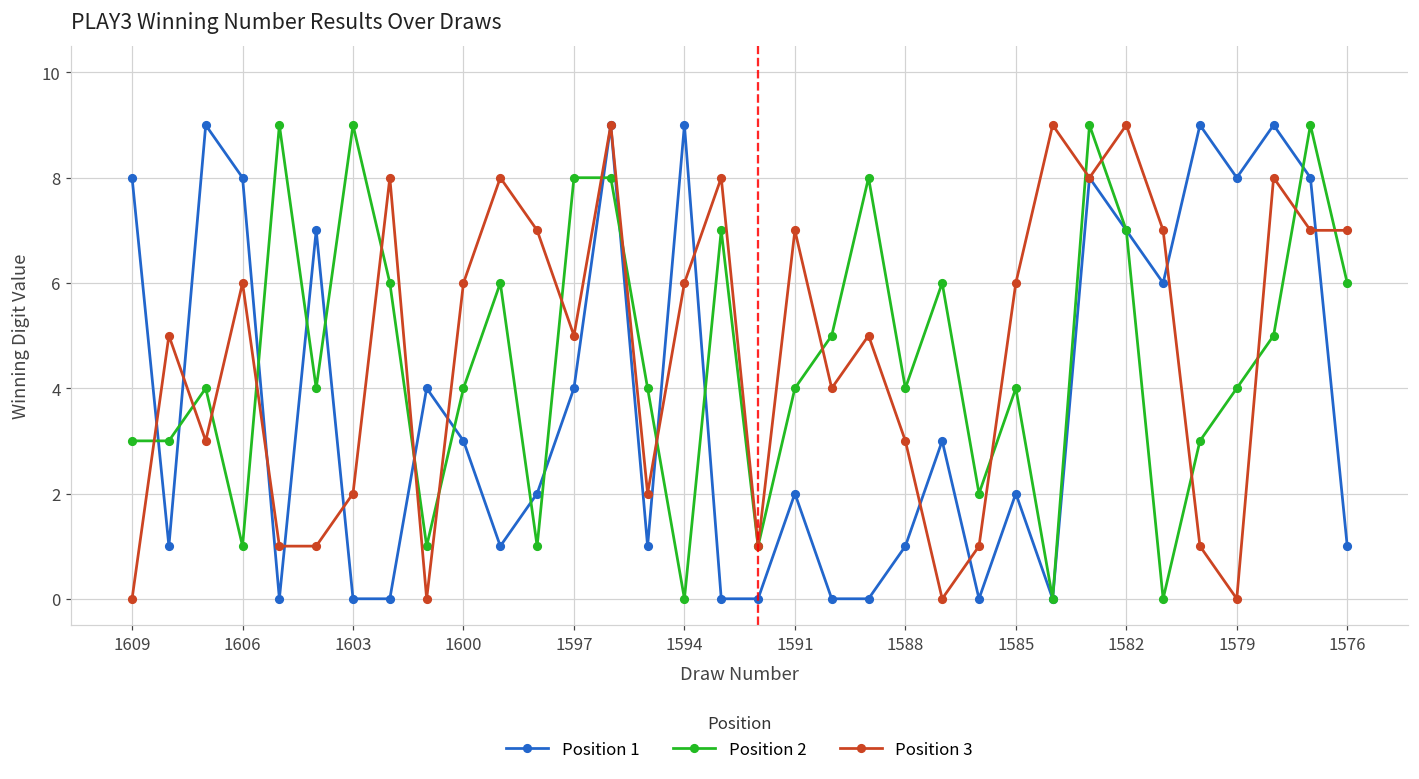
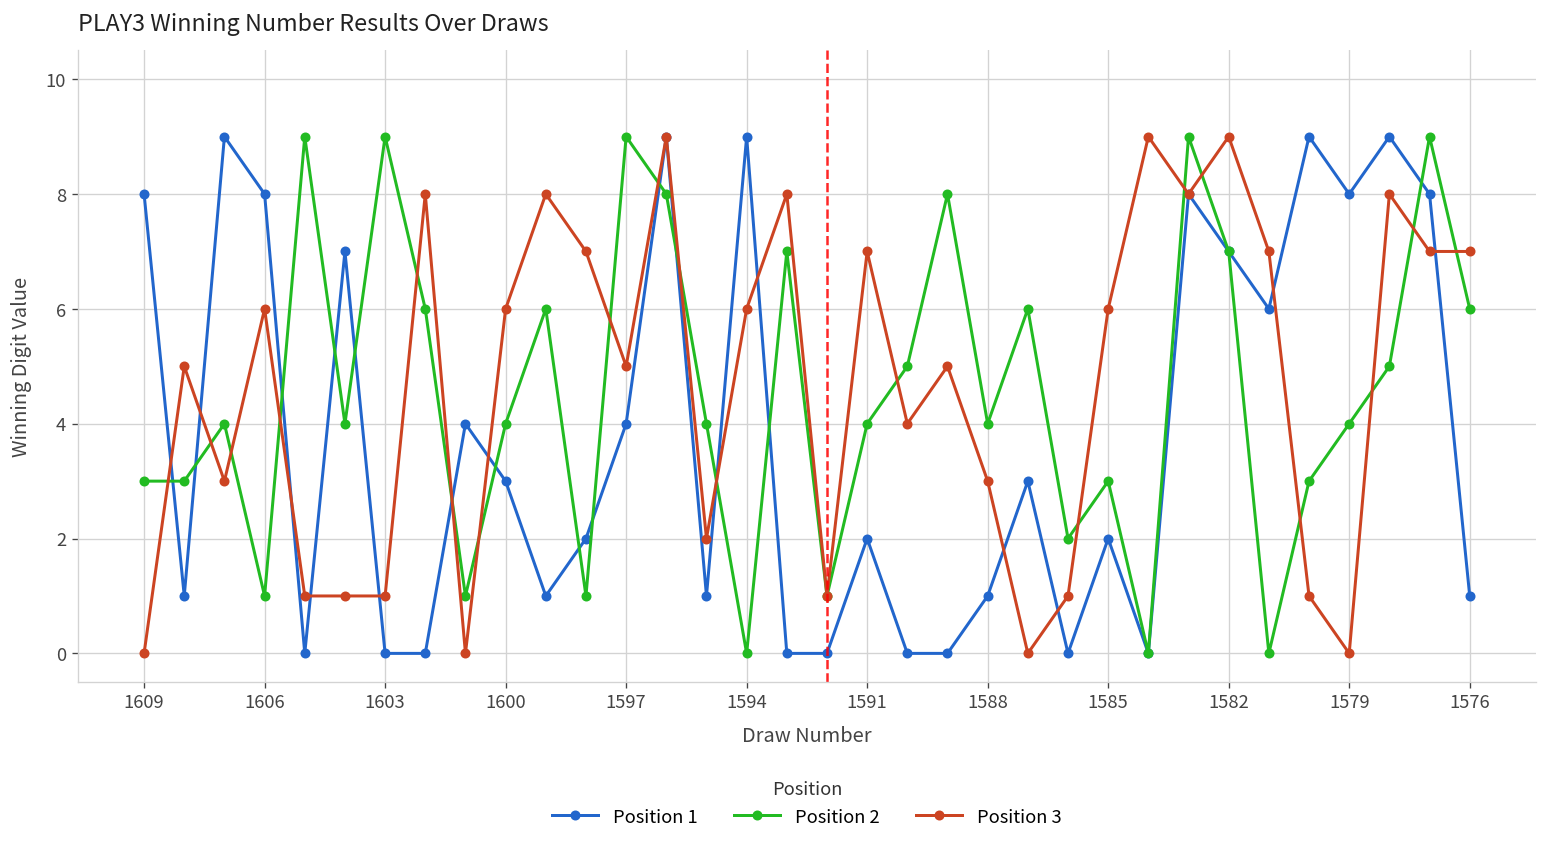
Position 3, 1603: 2 -> 1
Position 2, 1597: 8 -> 9
Position 2, 1585: 4 -> 3
